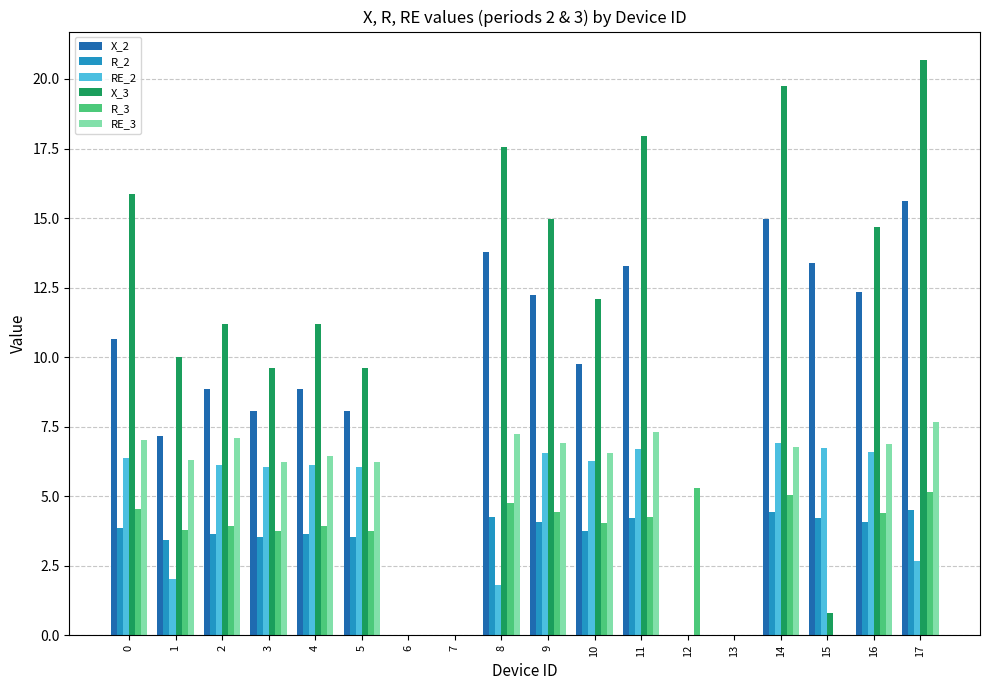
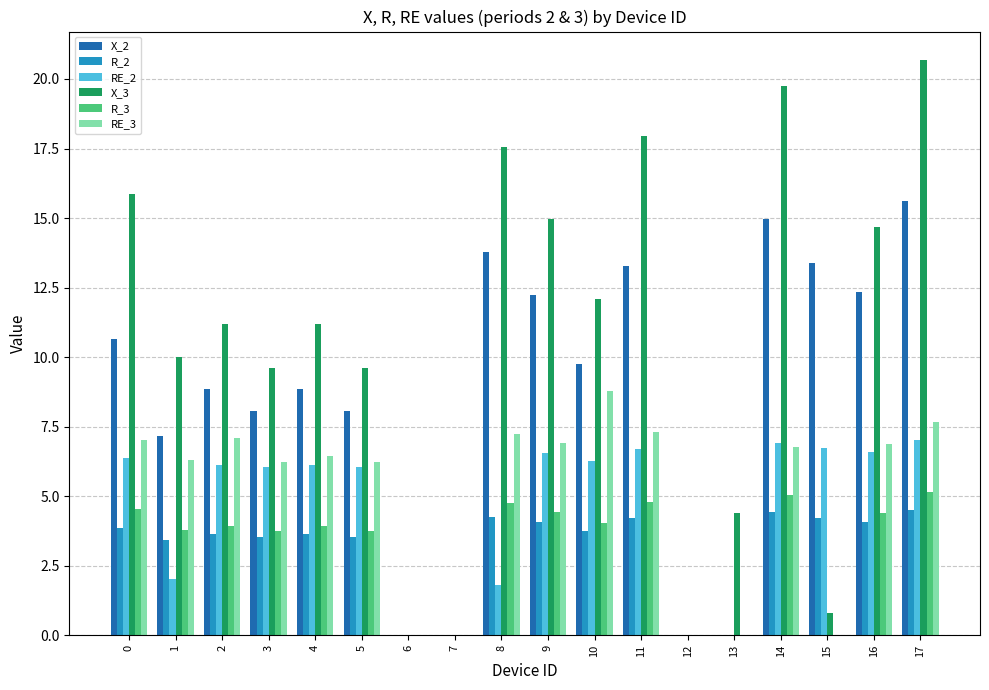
RE_3, 10: 6.6 -> 8.8
R_3, 11: 4.3 -> 4.8
R_3, 12: 5.3 -> 0.0
X_3, 13: 0.0 -> 4.4
RE_2, 17: 2.7 -> 7.0
